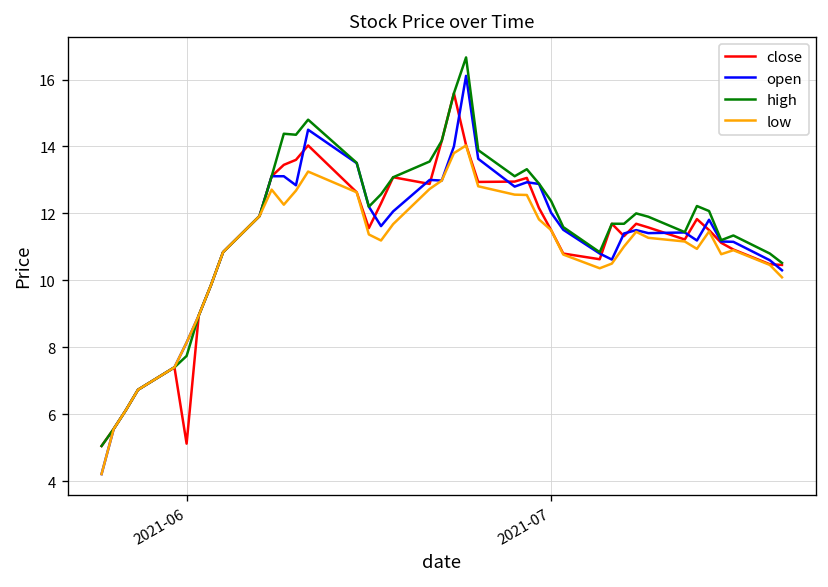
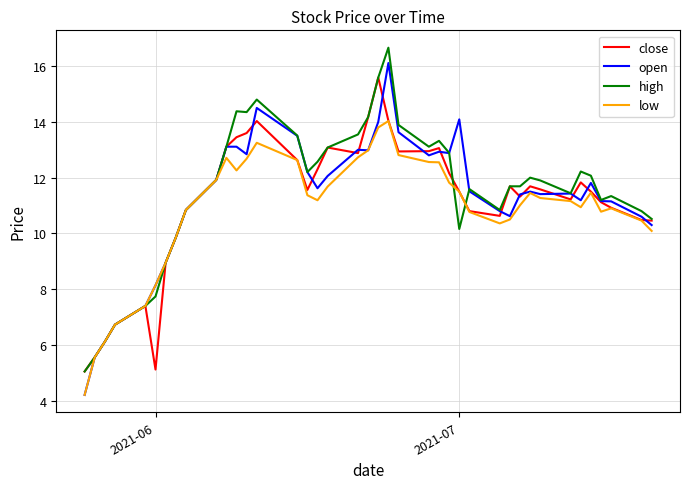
open, 2021-07: 12.0 -> 14.1
high, 2021-07: 12.4 -> 10.2
